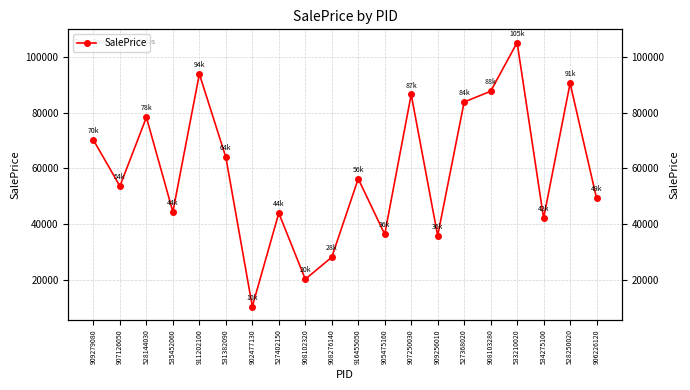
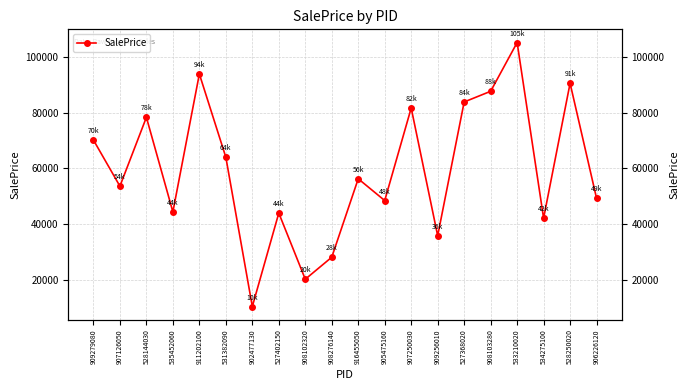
905475160: 36k -> 48k
907250030: 87k -> 82k
